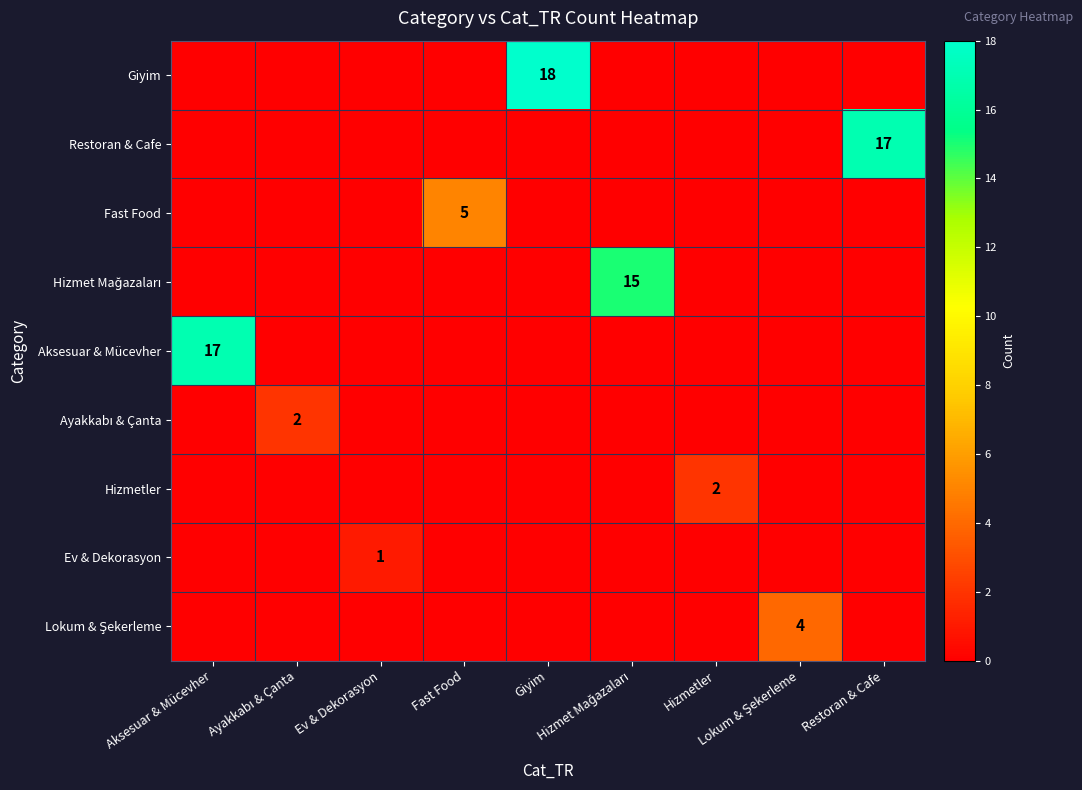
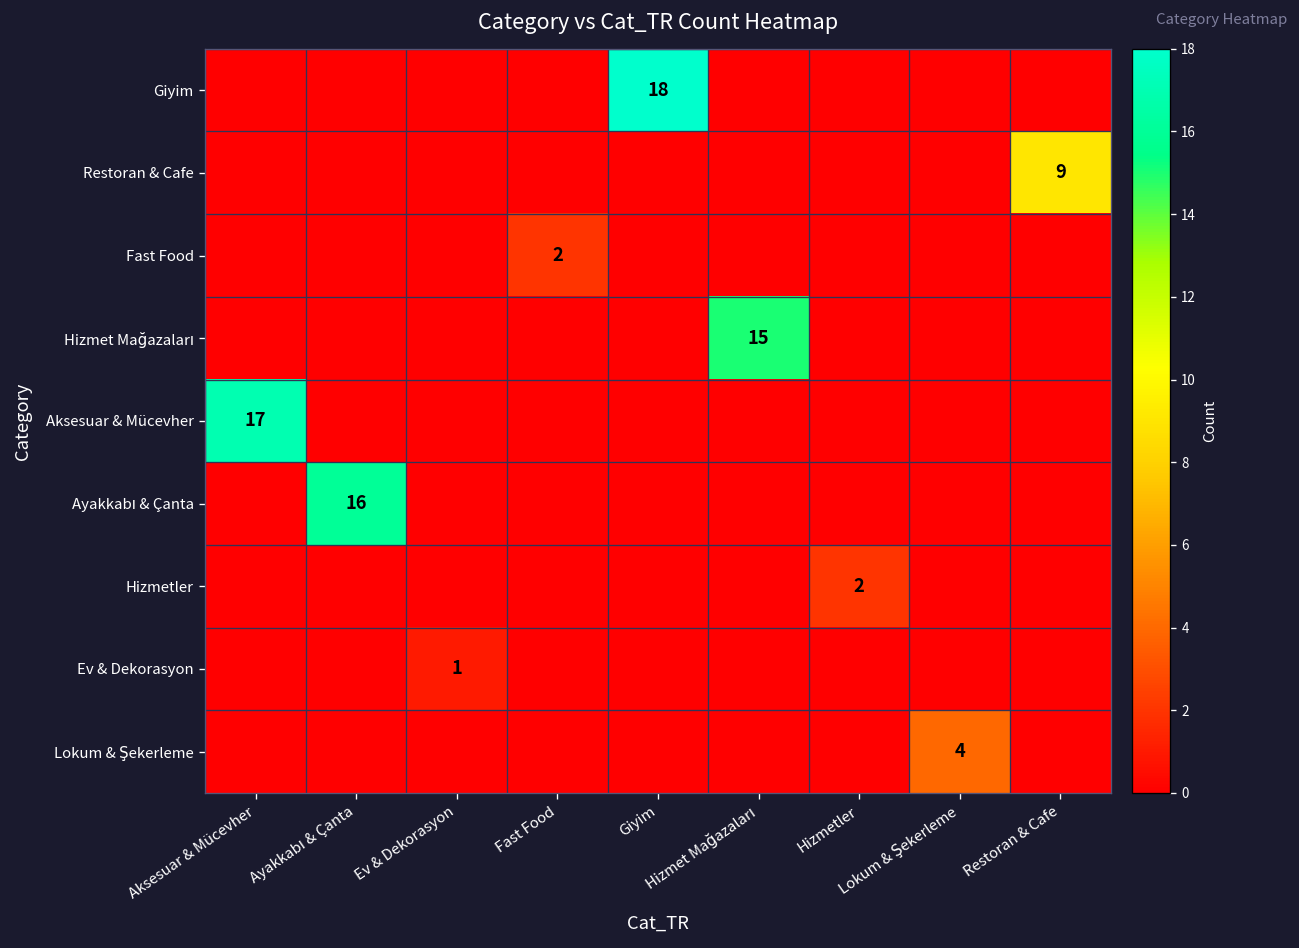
Restoran & Cafe, Restoran & Cafe: 17 -> 9
Fast Food, Fast Food: 5 -> 2
Ayakkabı & Çanta, Ayakkabı & Çanta: 2 -> 16
